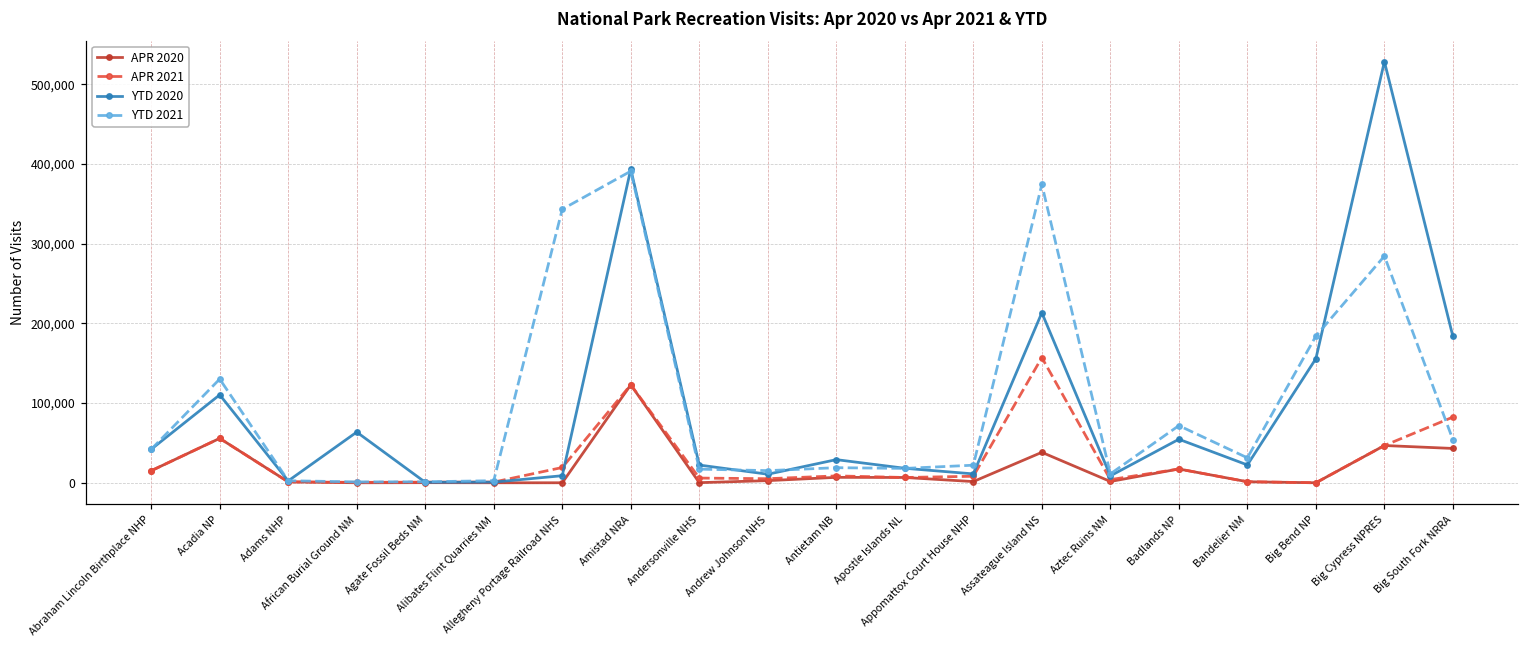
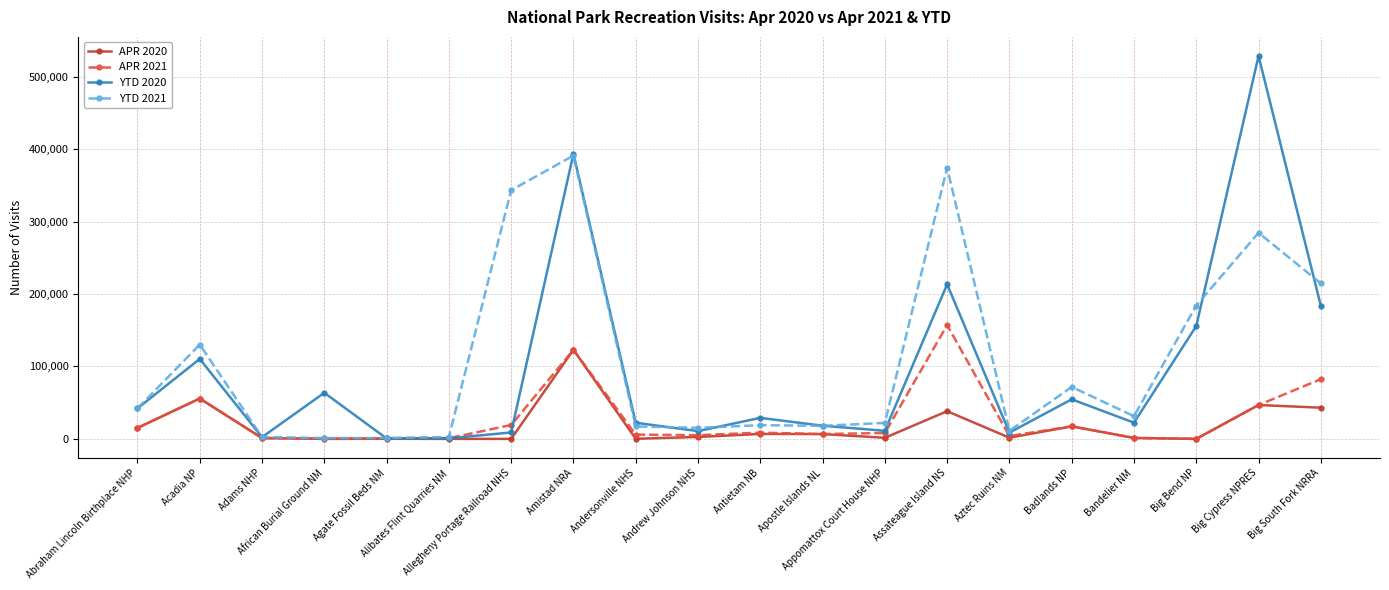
YTD 2021, Big South Fork NRRA: 50,000 -> 210,000
